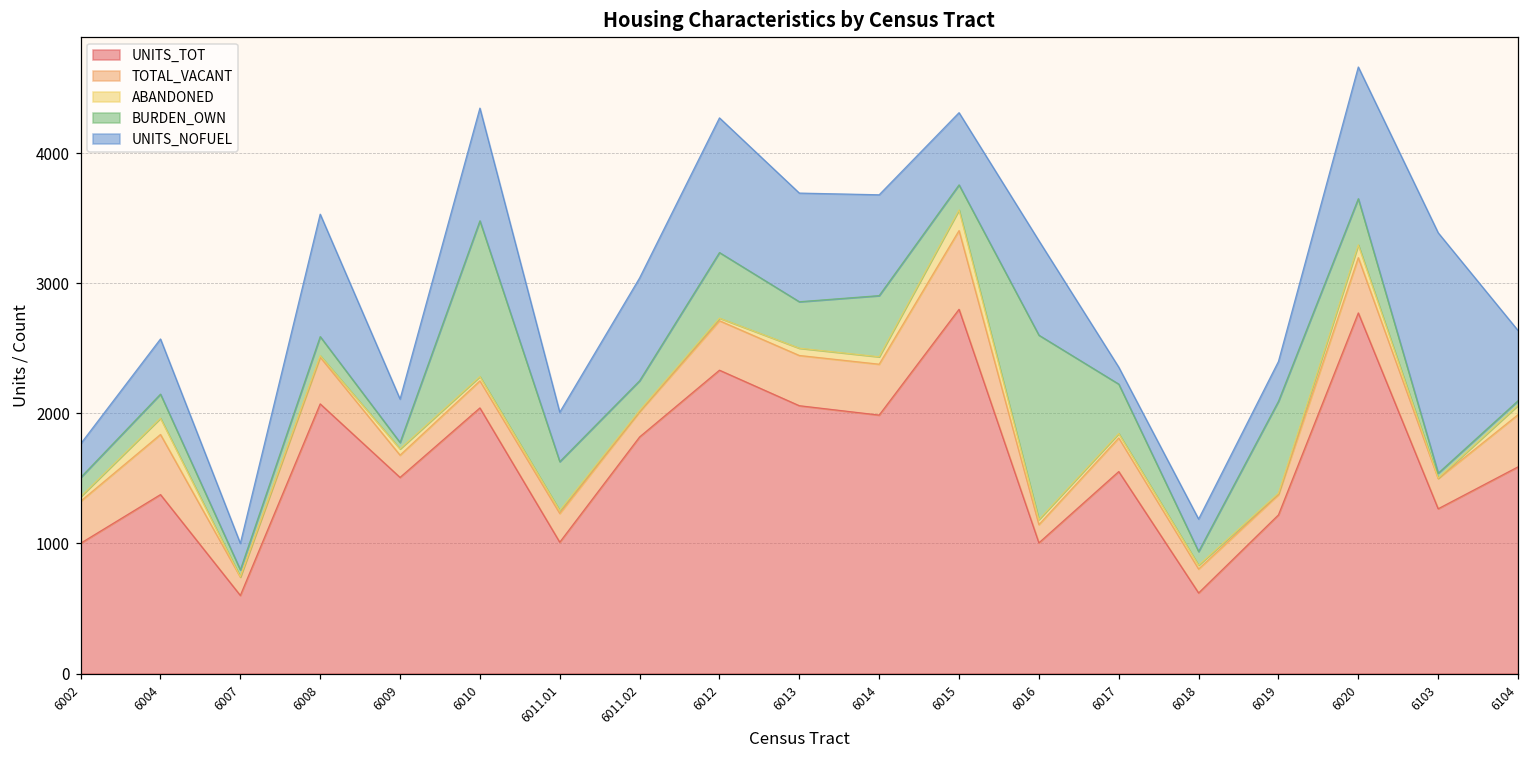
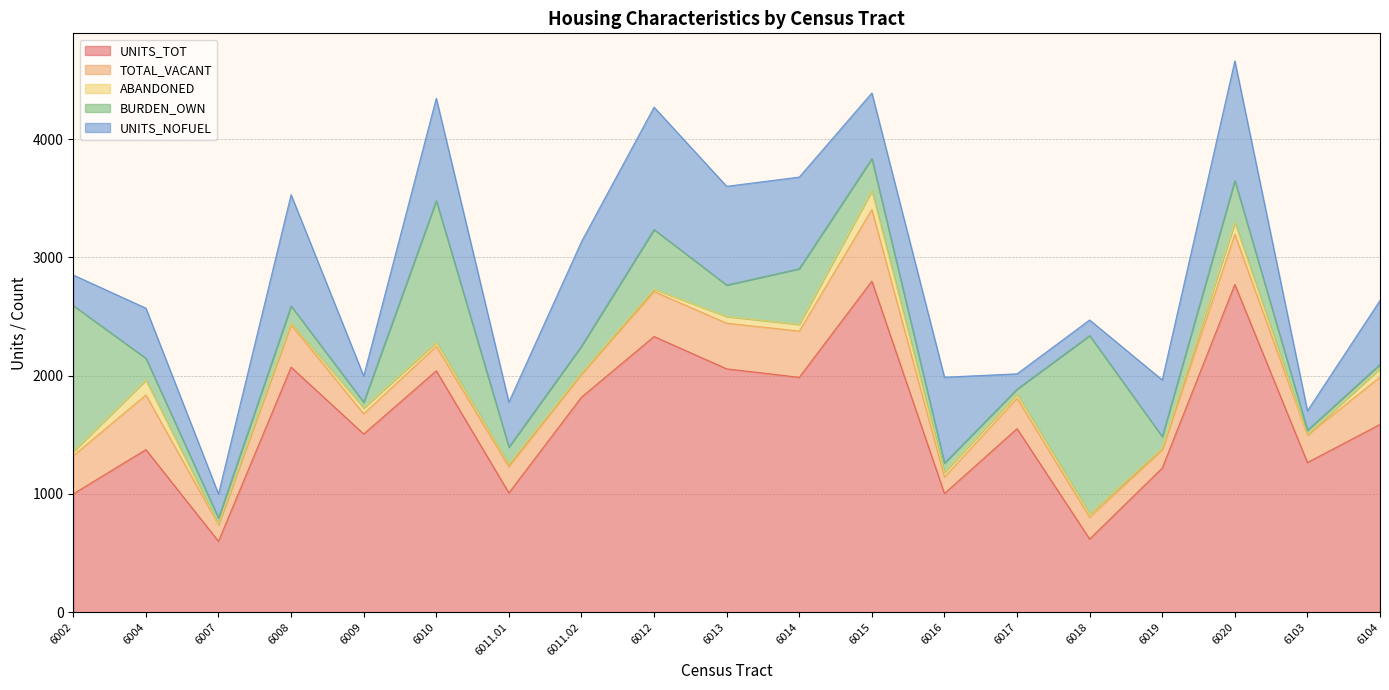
BURDEN_OWN, 6002: 150 -> 1230
UNITS_NOFUEL, 6009: 330 -> 220
BURDEN_OWN, 6011.01: 380 -> 140
UNITS_NOFUEL, 6011.02: 790 -> 880
BURDEN_OWN, 6013: 360 -> 270
BURDEN_OWN, 6015: 190 -> 270
BURDEN_OWN, 6016: 1420 -> 80
BURDEN_OWN, 6017: 380 -> 40
BURDEN_OWN, 6018: 110 -> 1510
UNITS_NOFUEL, 6018: 250 -> 130
BURDEN_OWN, 6019: 710 -> 100
UNITS_NOFUEL, 6019: 310 -> 480
UNITS_NOFUEL, 6103: 1850 -> 160
